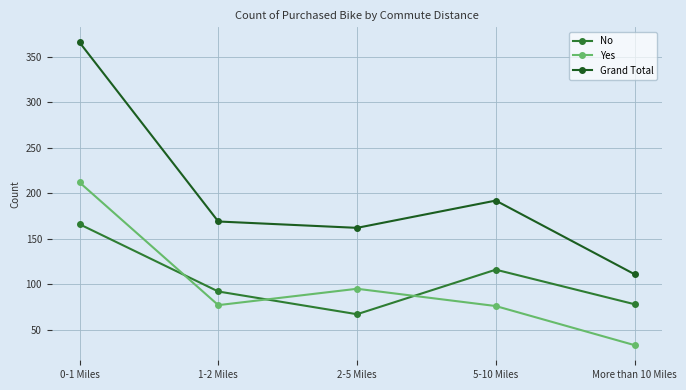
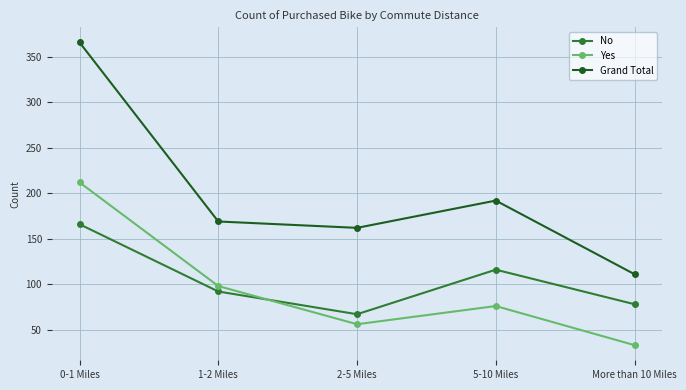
Yes, 1-2 Miles: 80 -> 100
Yes, 2-5 Miles: 100 -> 60
